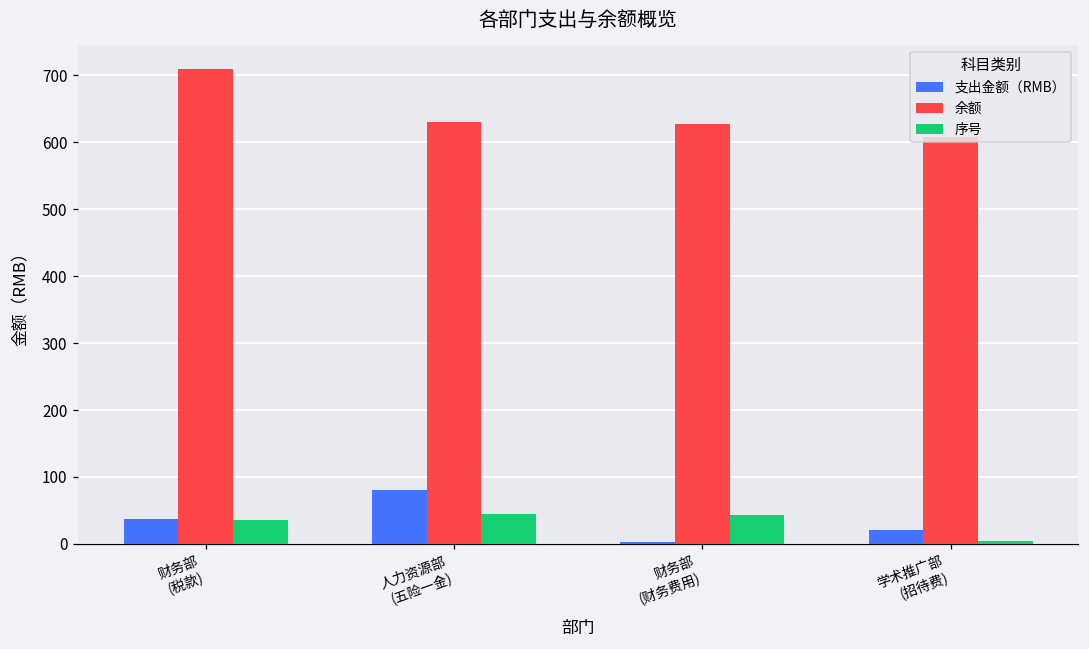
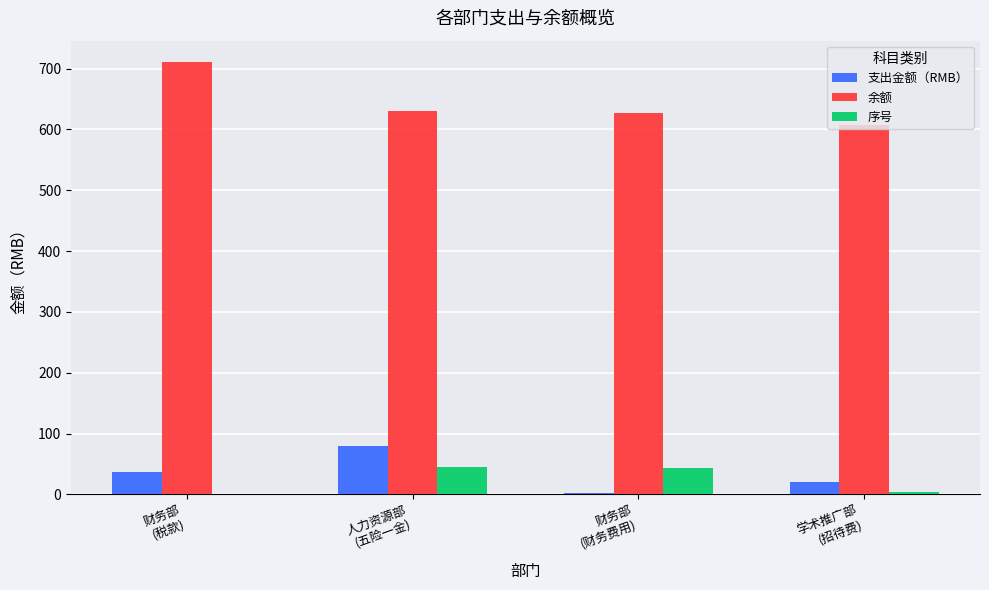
序号, 财务部 (税款): 40 -> 0
